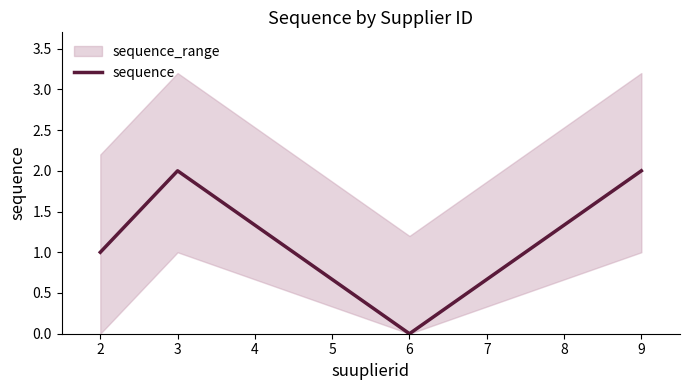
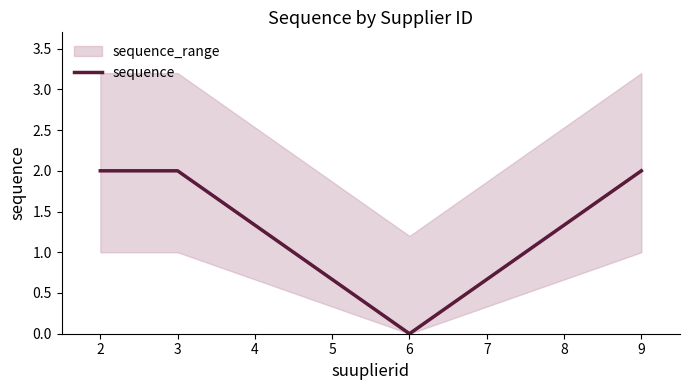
sequence, 2: 1 -> 2
